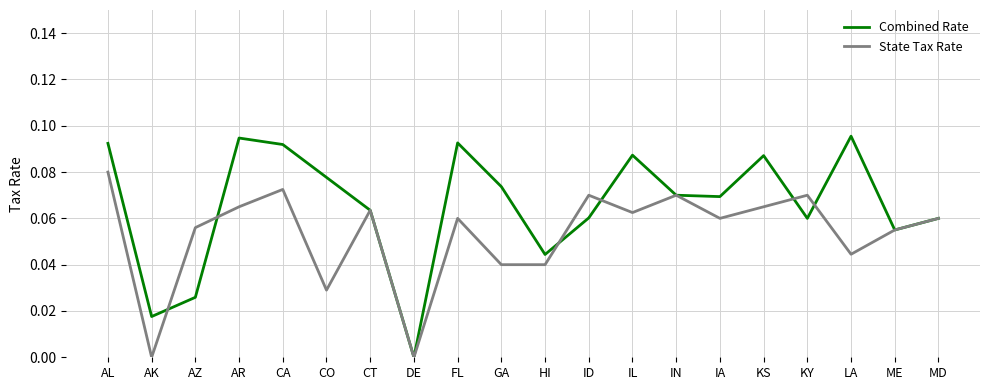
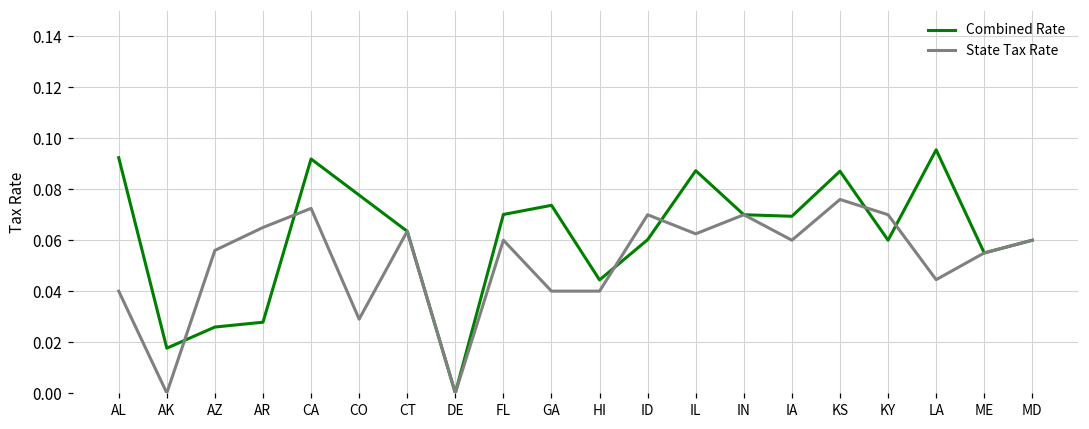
State Tax Rate, AL: 0.08 -> 0.04
Combined Rate, AR: 0.095 -> 0.028
Combined Rate, FL: 0.093 -> 0.070
State Tax Rate, KS: 0.065 -> 0.076
